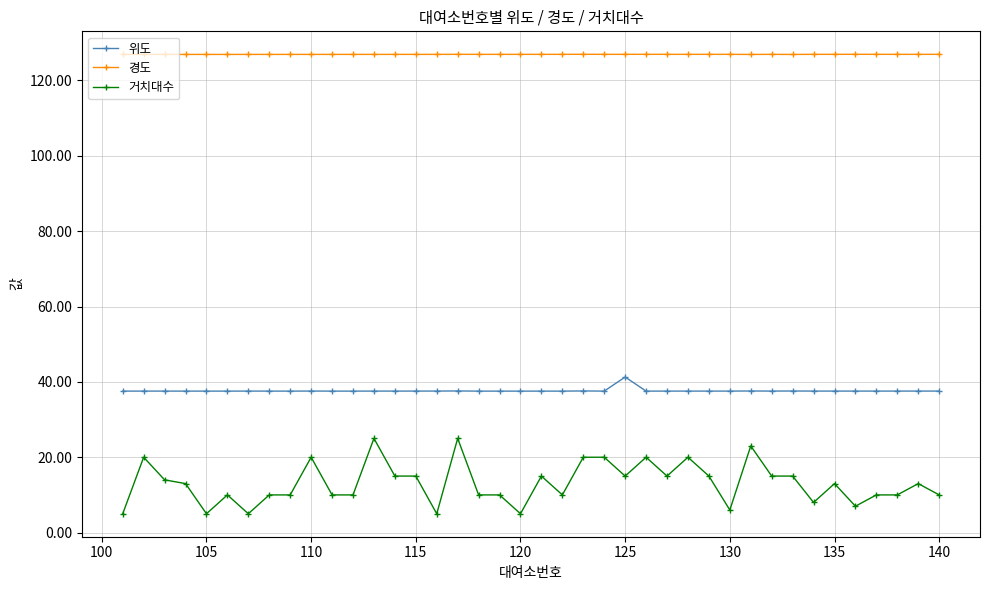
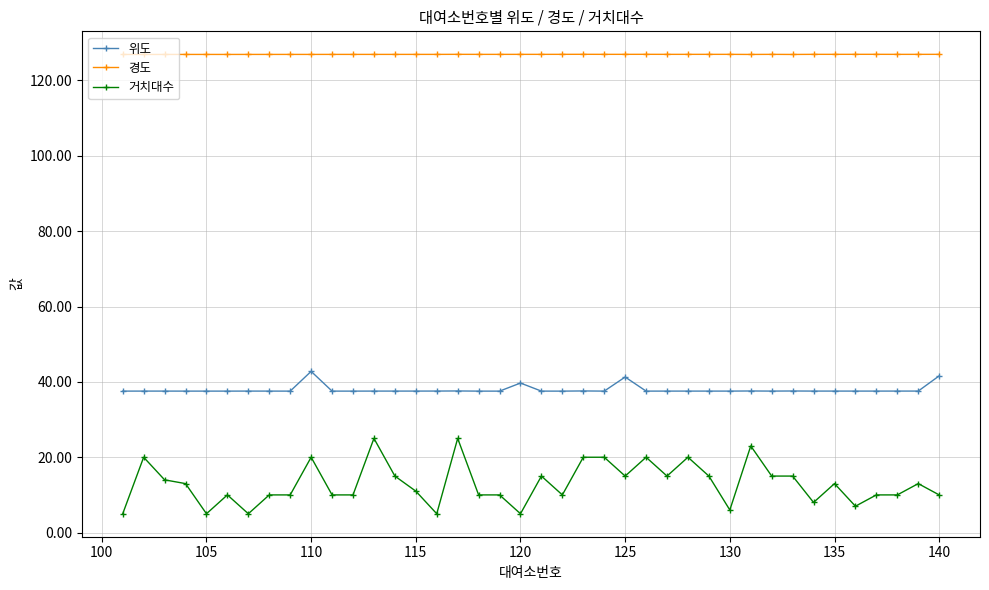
위도, 110: 38 -> 43
거치대수, 115: 15 -> 11
위도, 120: 38 -> 40
위도, 140: 38 -> 42
